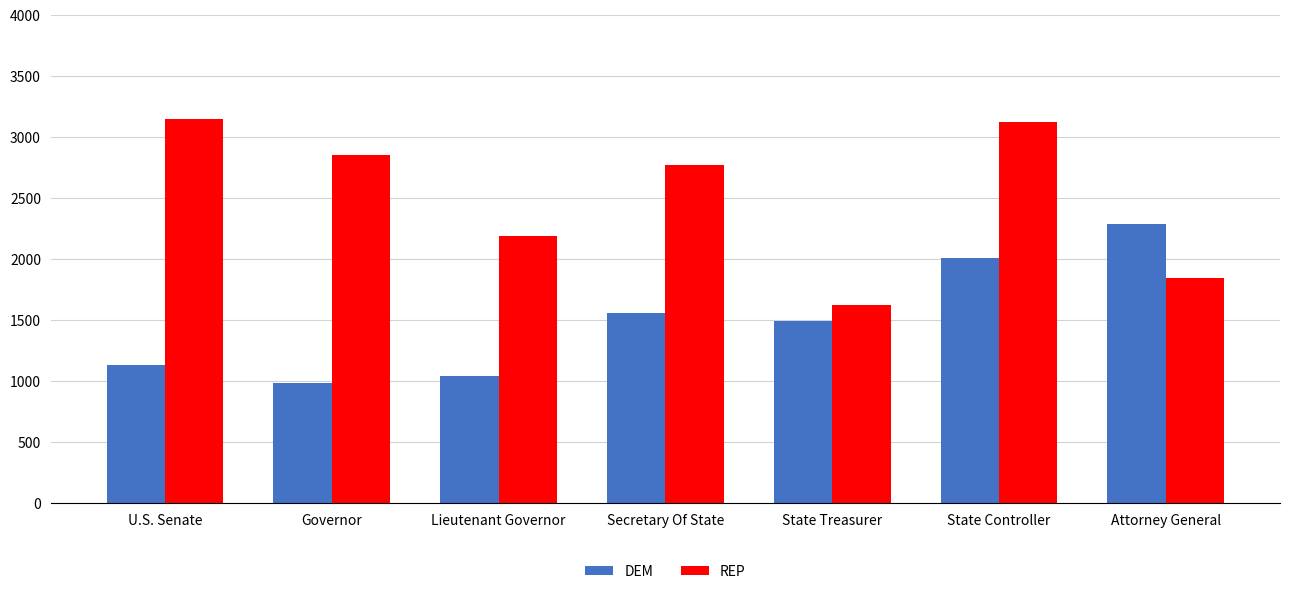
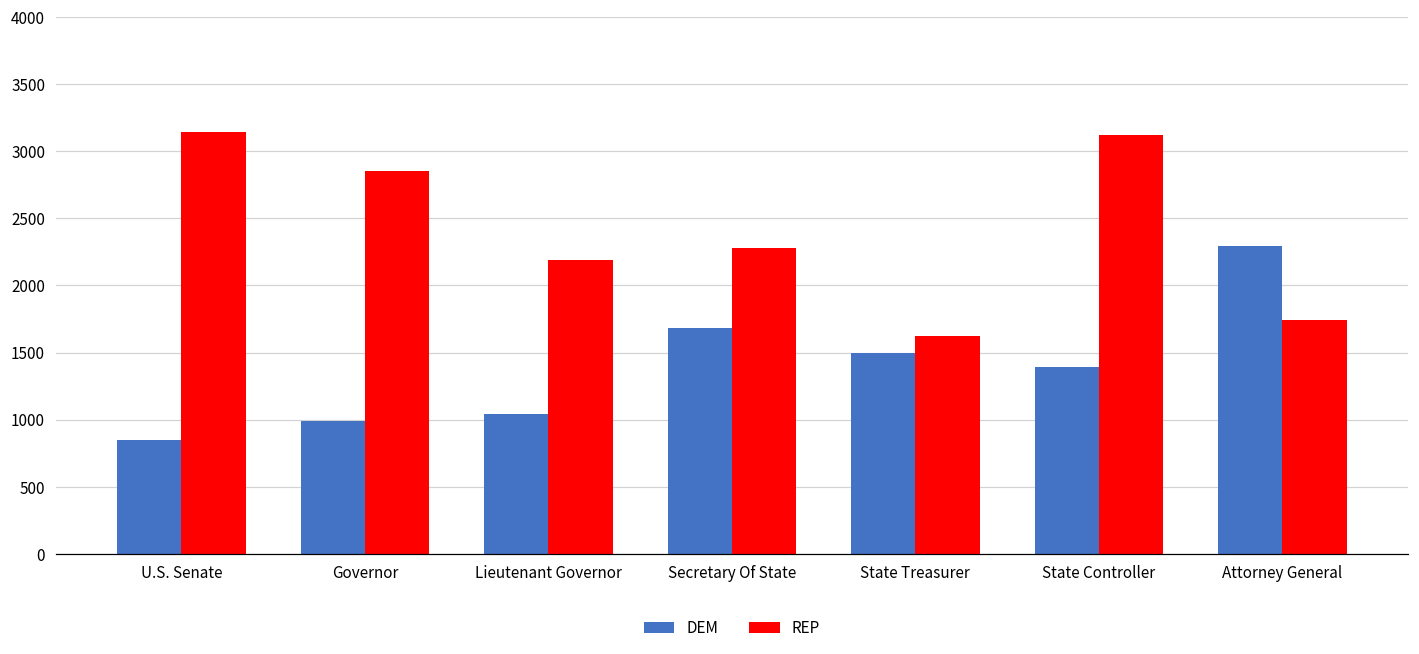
DEM, U.S. Senate: 1130 -> 850
DEM, Secretary Of State: 1560 -> 1680
REP, Secretary Of State: 2770 -> 2280
DEM, State Controller: 2010 -> 1390
REP, Attorney General: 1850 -> 1740
